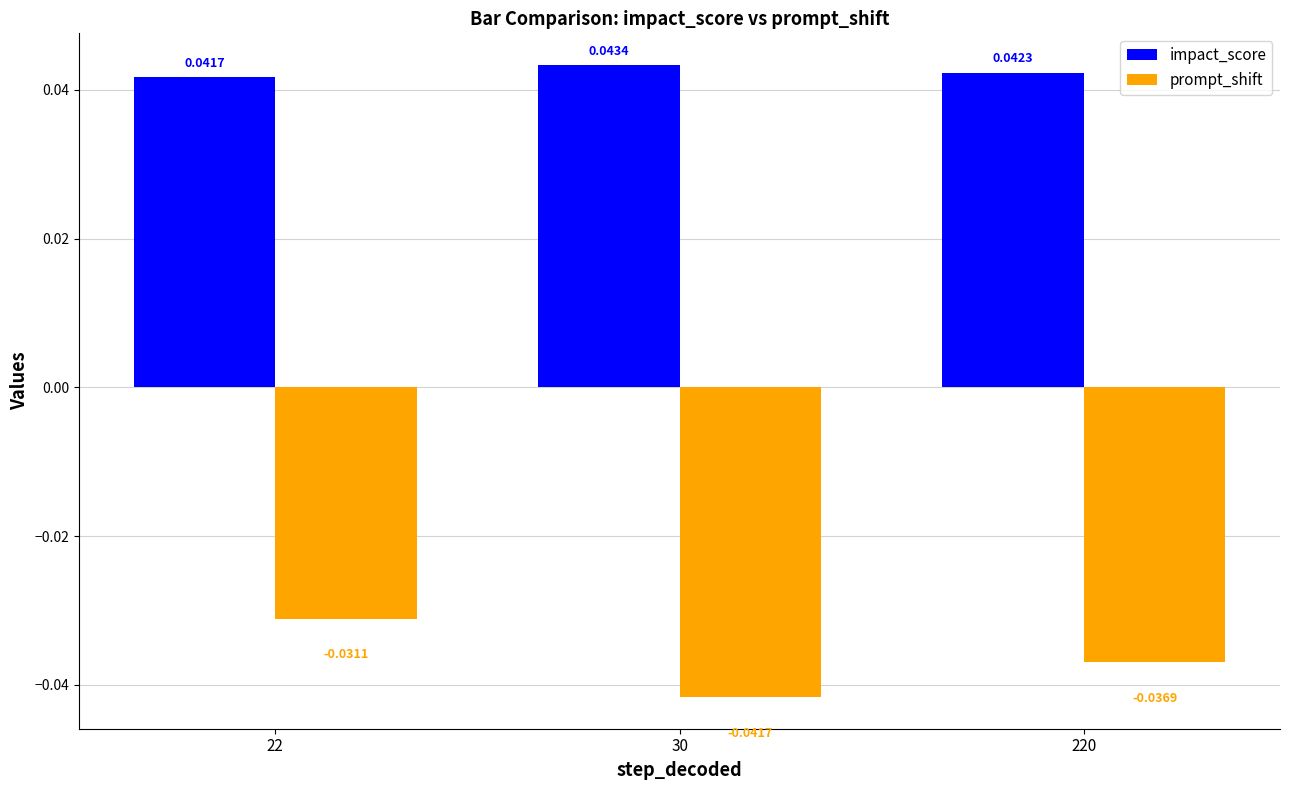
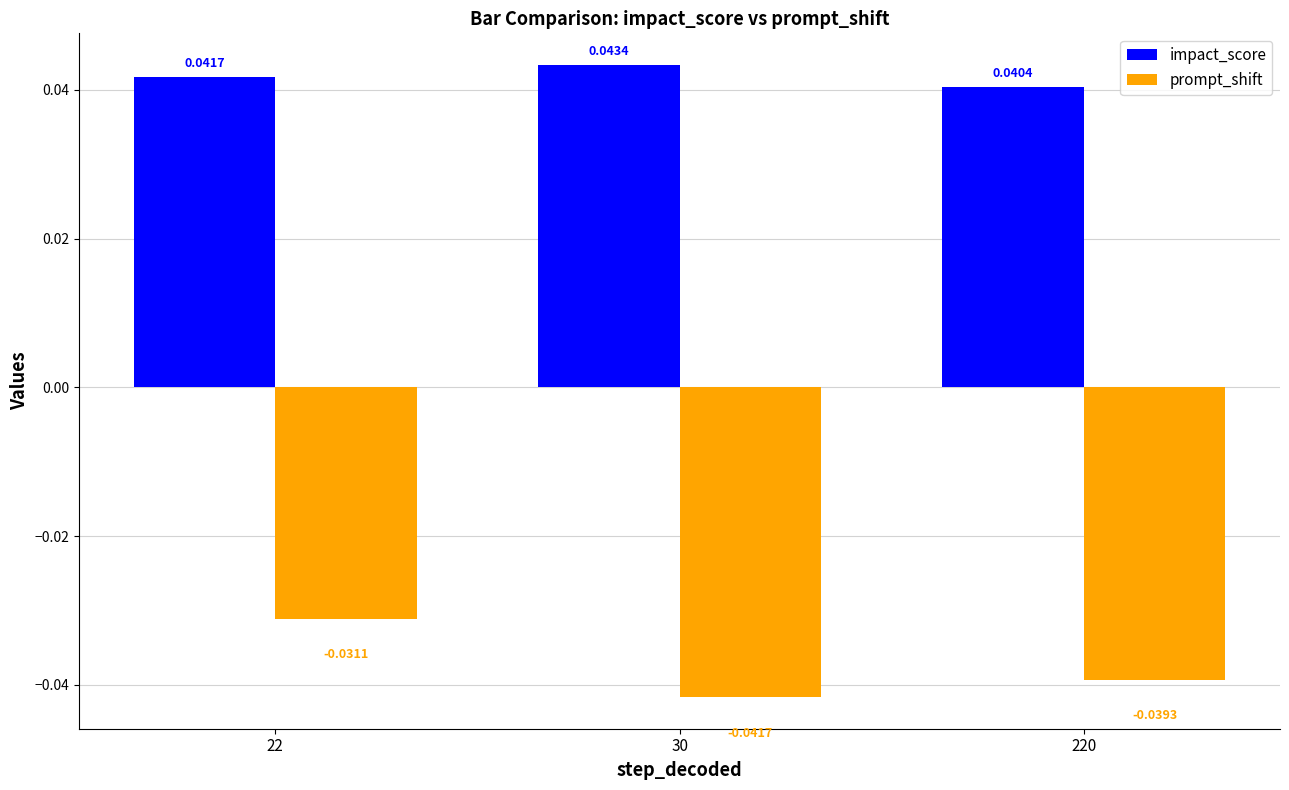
impact_score, 220: 0.0423 -> 0.0404
prompt_shift, 220: -0.0369 -> -0.0393
